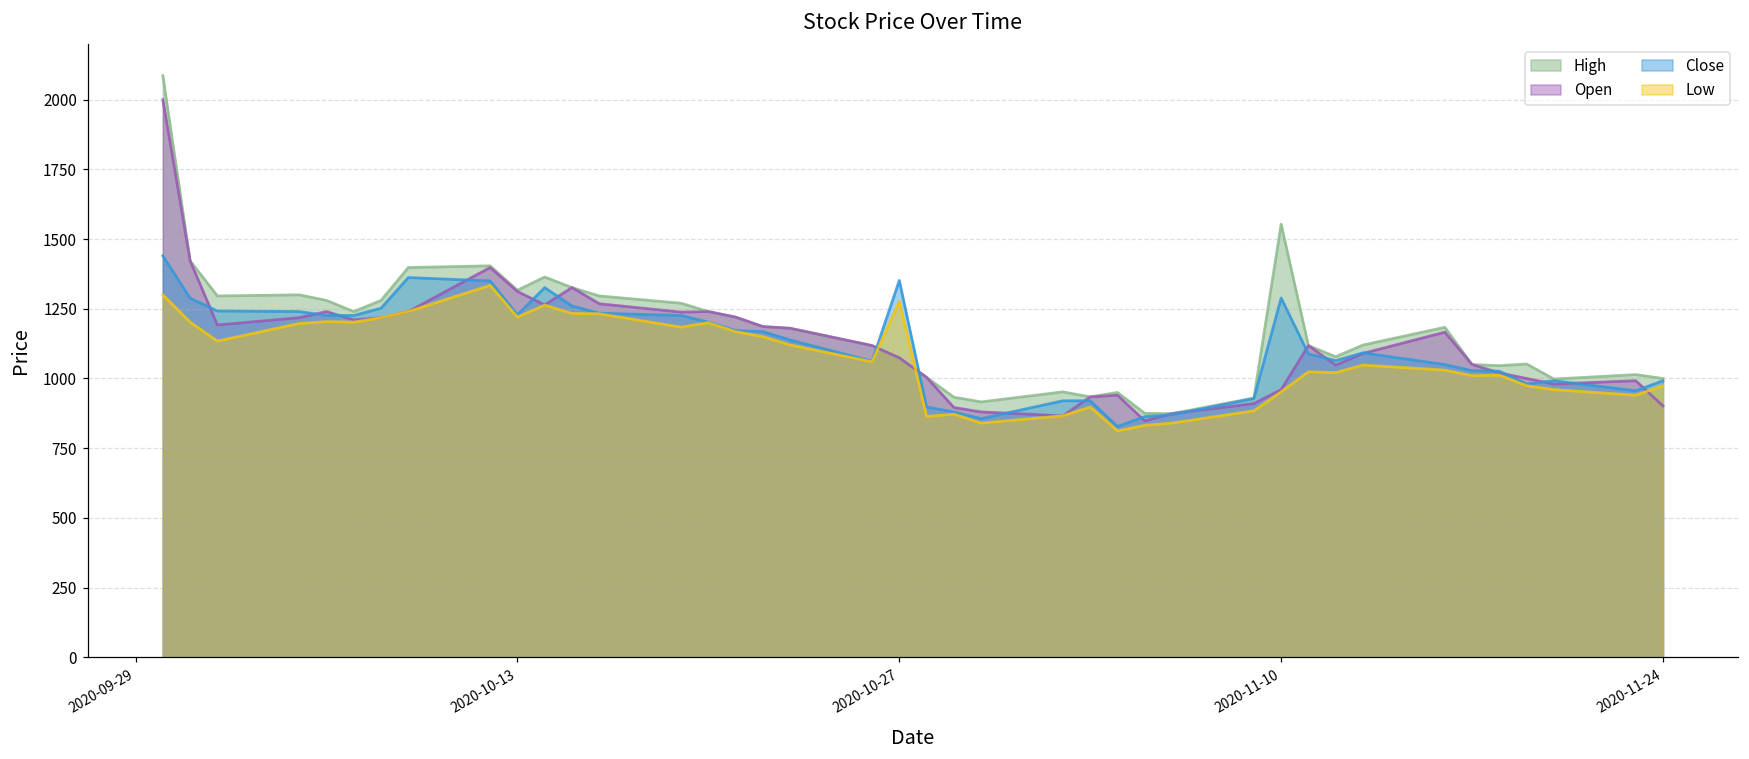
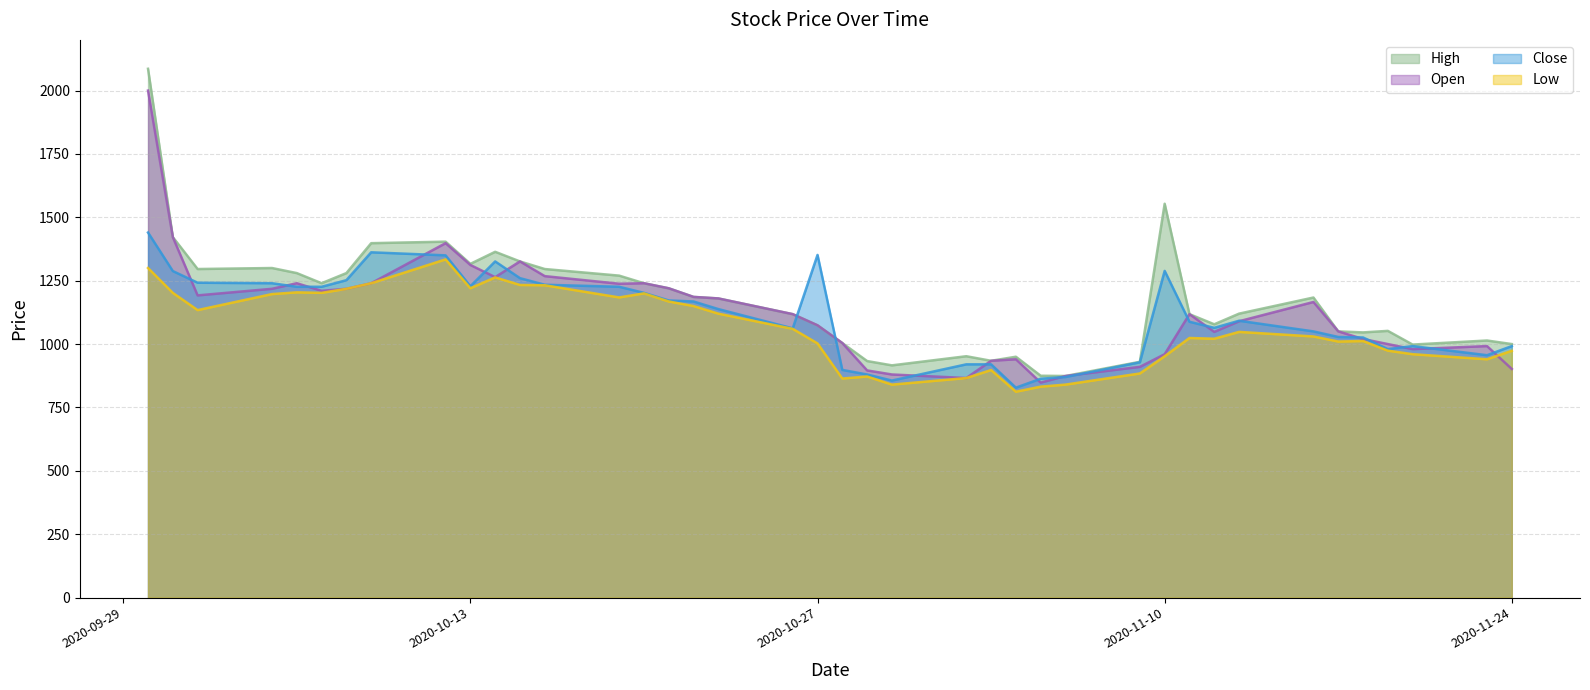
Low, 2020-10-27: 1280 -> 1000
